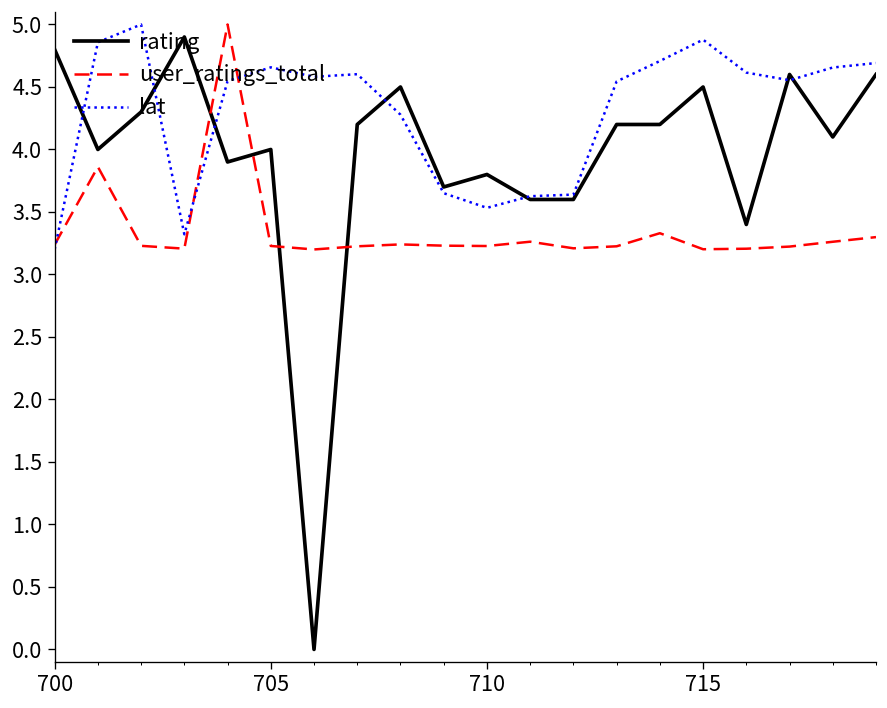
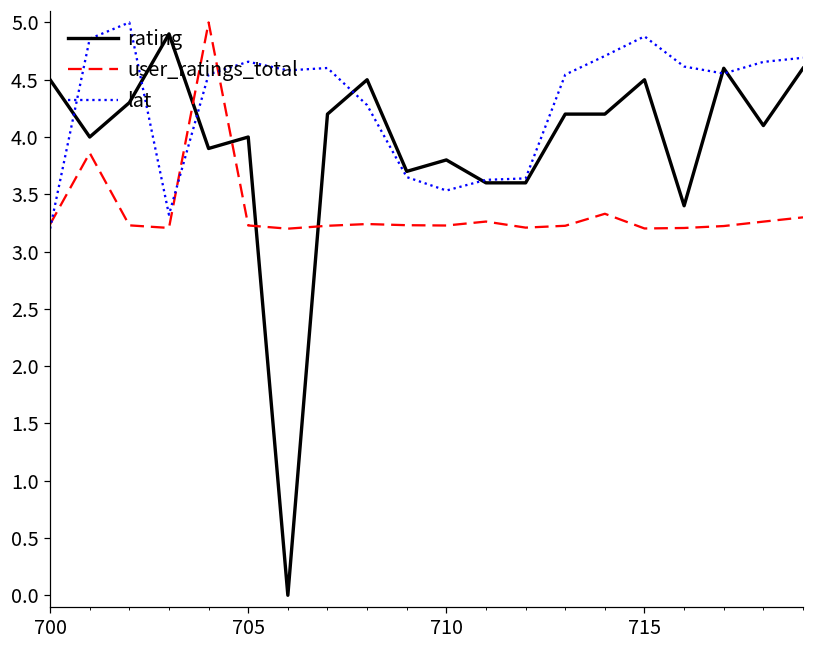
rating, 700: 4.8 -> 4.5
